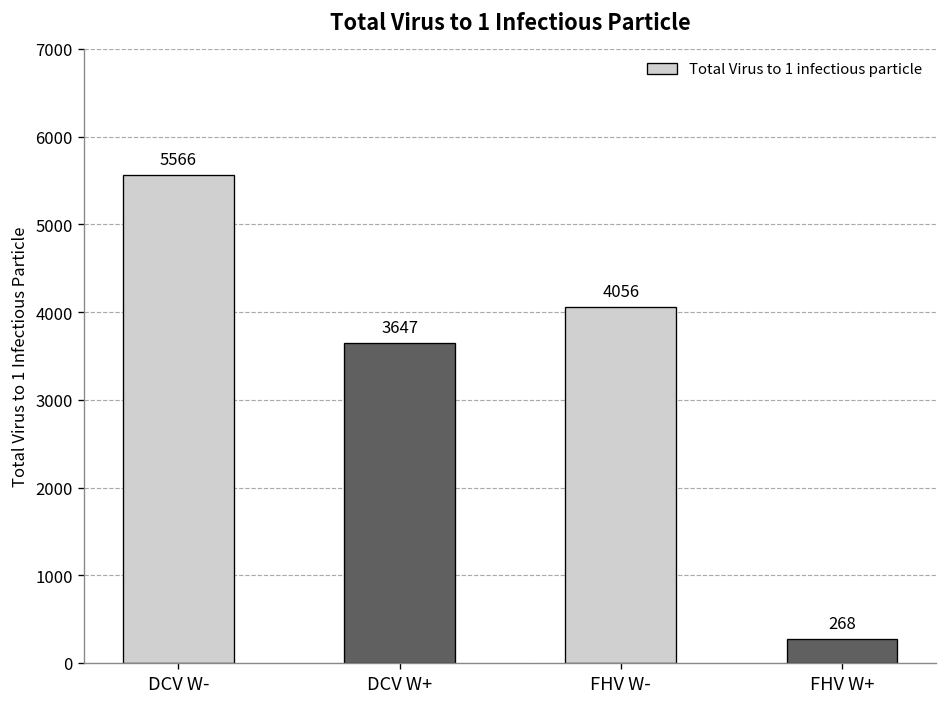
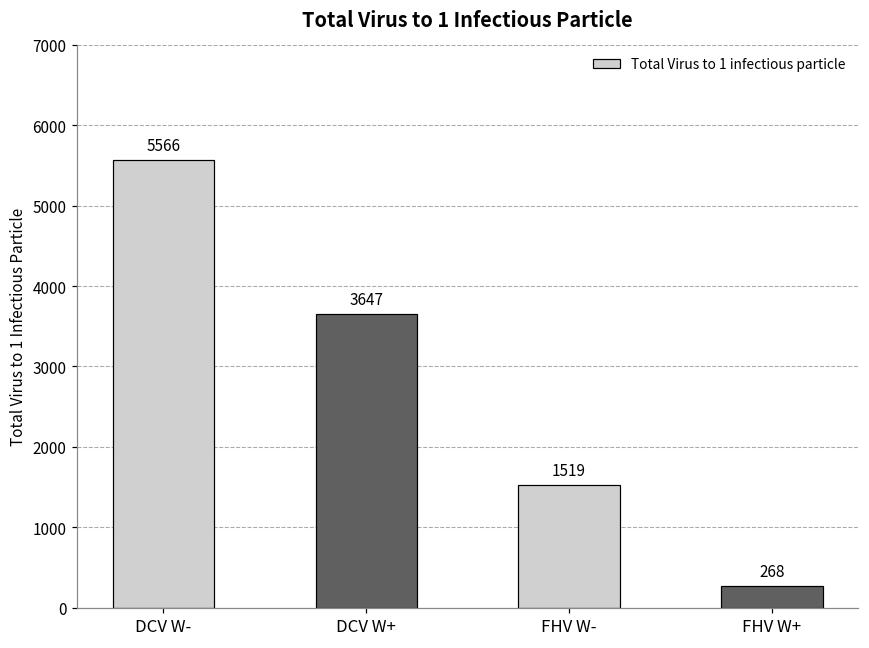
FHV W-: 4056 -> 1519
